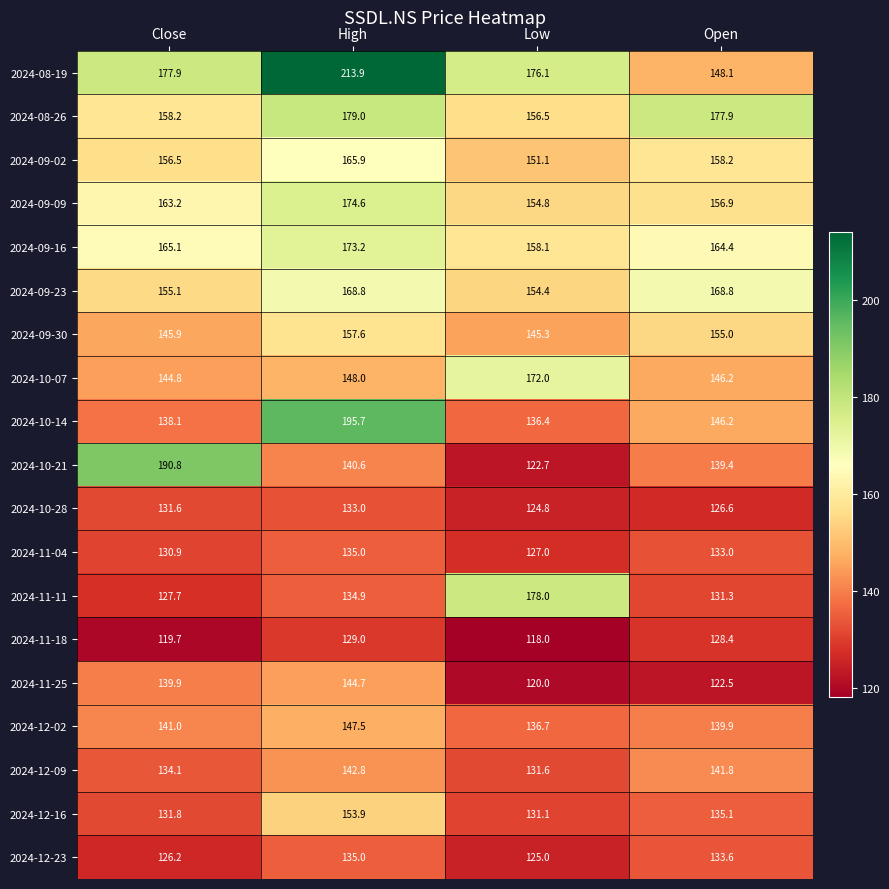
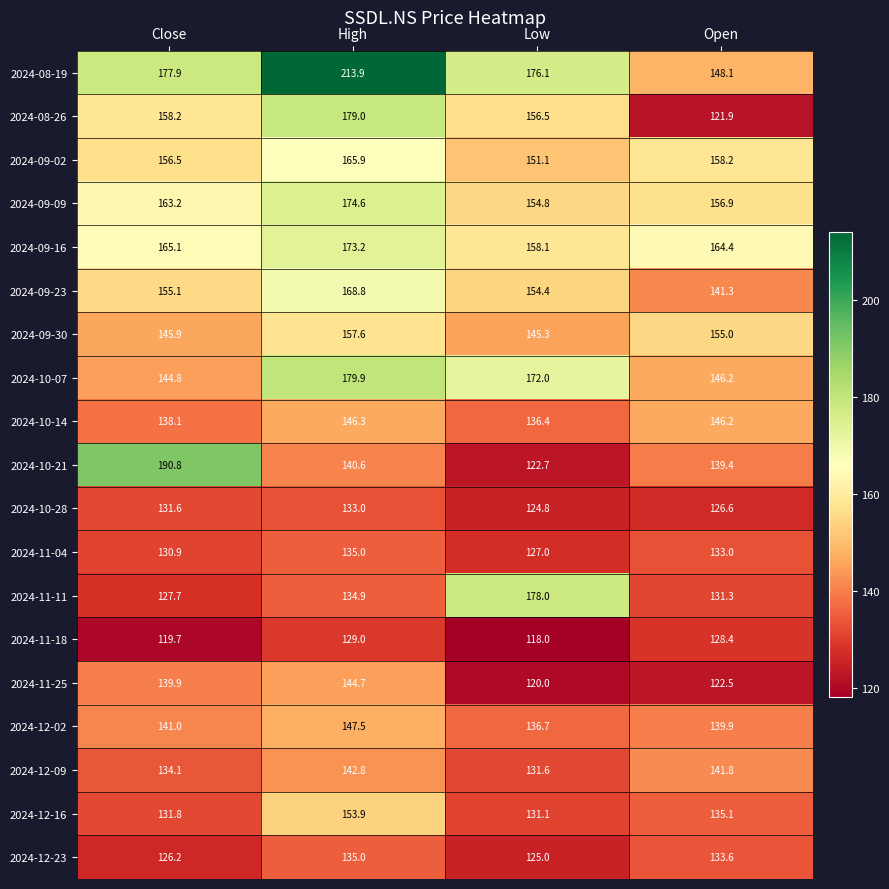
2024-08-26, Open: 177.9 -> 121.9
2024-09-23, Open: 168.8 -> 141.3
2024-10-07, High: 148.0 -> 179.9
2024-10-14, High: 195.7 -> 146.3
